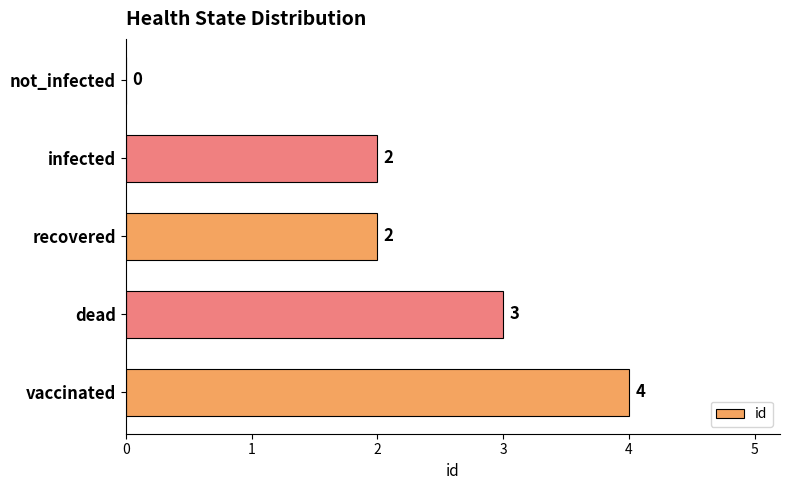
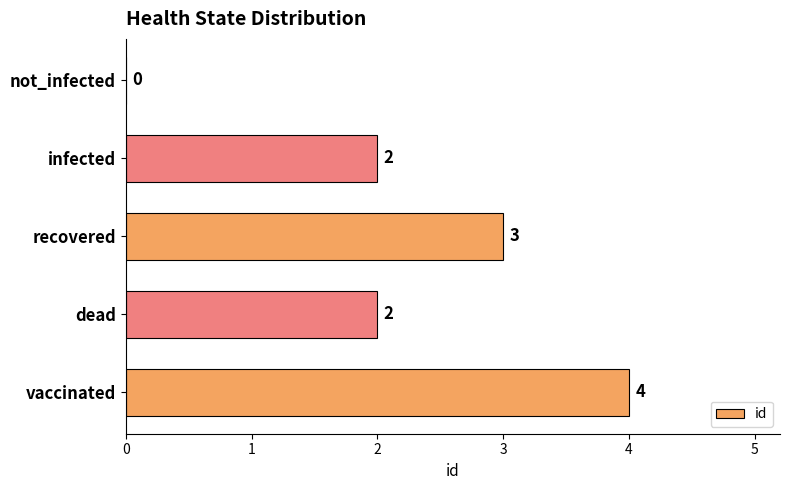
recovered: 2 -> 3
dead: 3 -> 2
